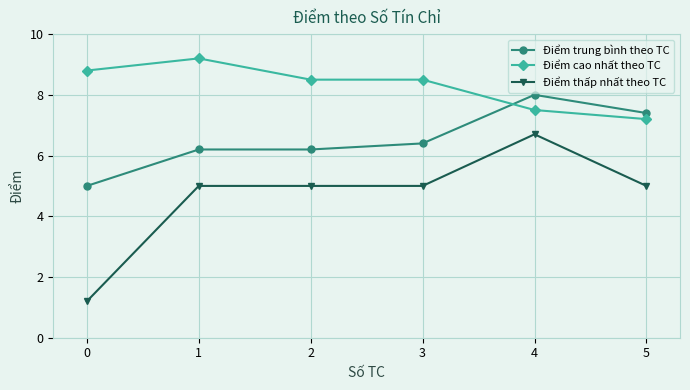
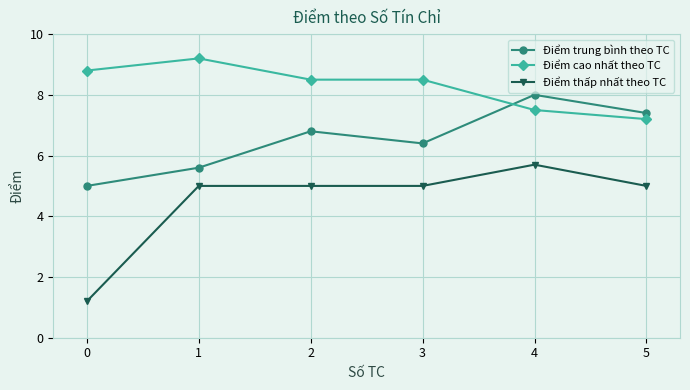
Điểm trung bình theo TC, 1: 6.2 -> 5.6
Điểm trung bình theo TC, 2: 6.2 -> 6.8
Điểm thấp nhất theo TC, 4: 6.7 -> 5.7
